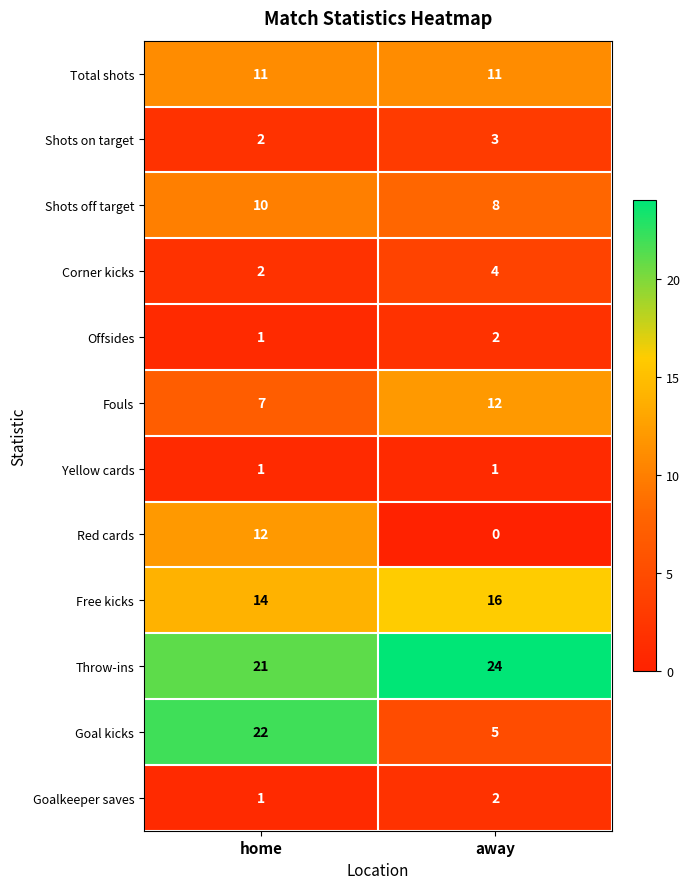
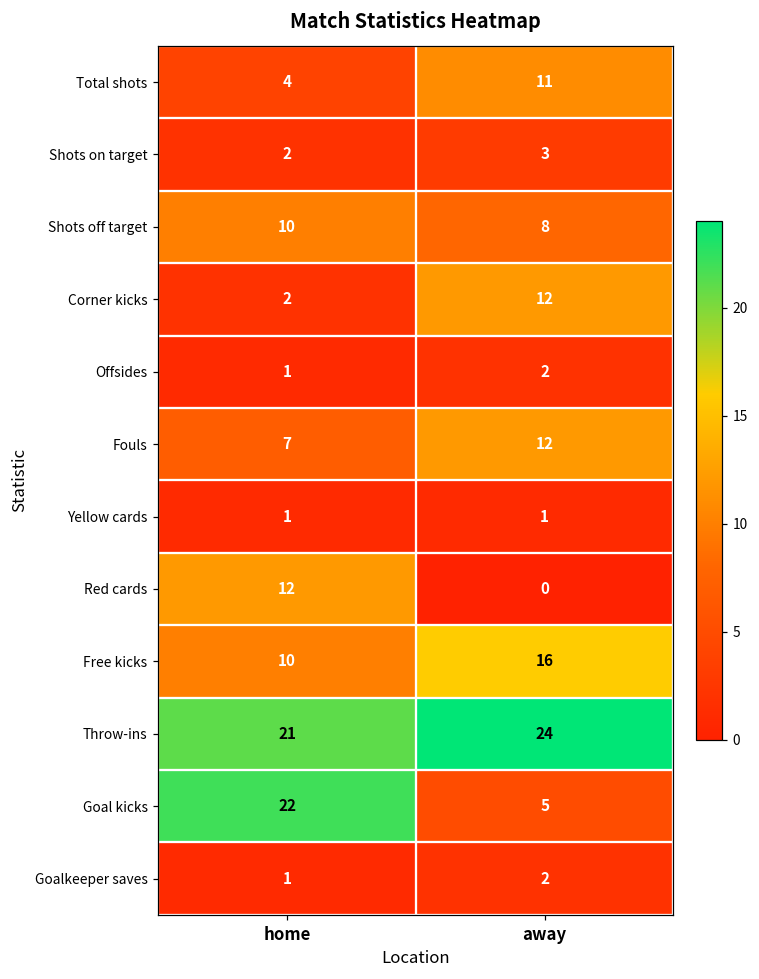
Total shots, home: 11 -> 4
Corner kicks, away: 4 -> 12
Free kicks, home: 14 -> 10
